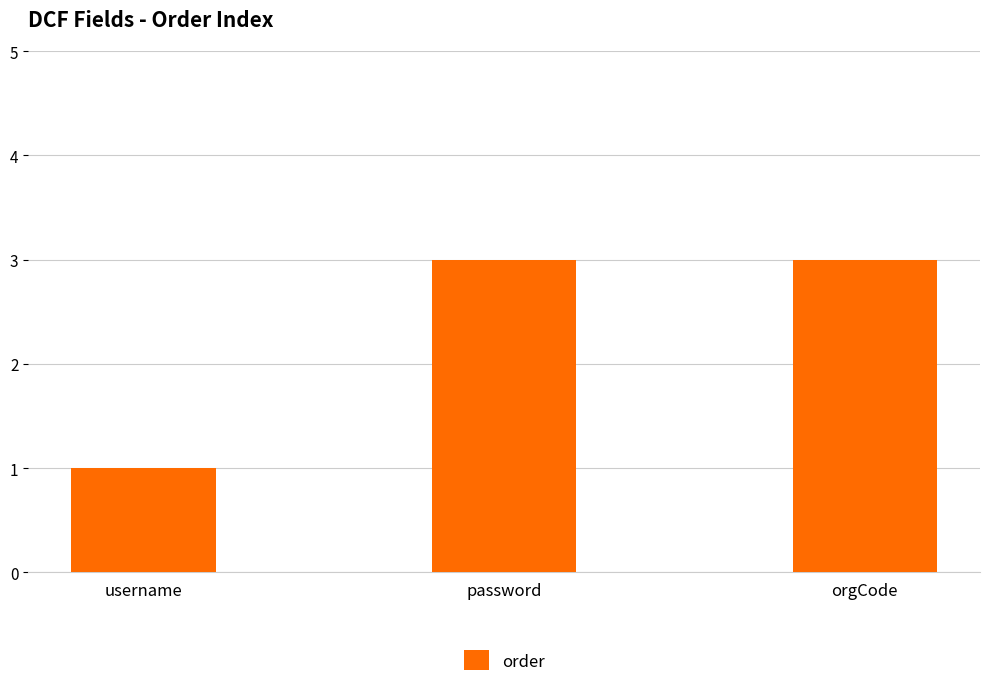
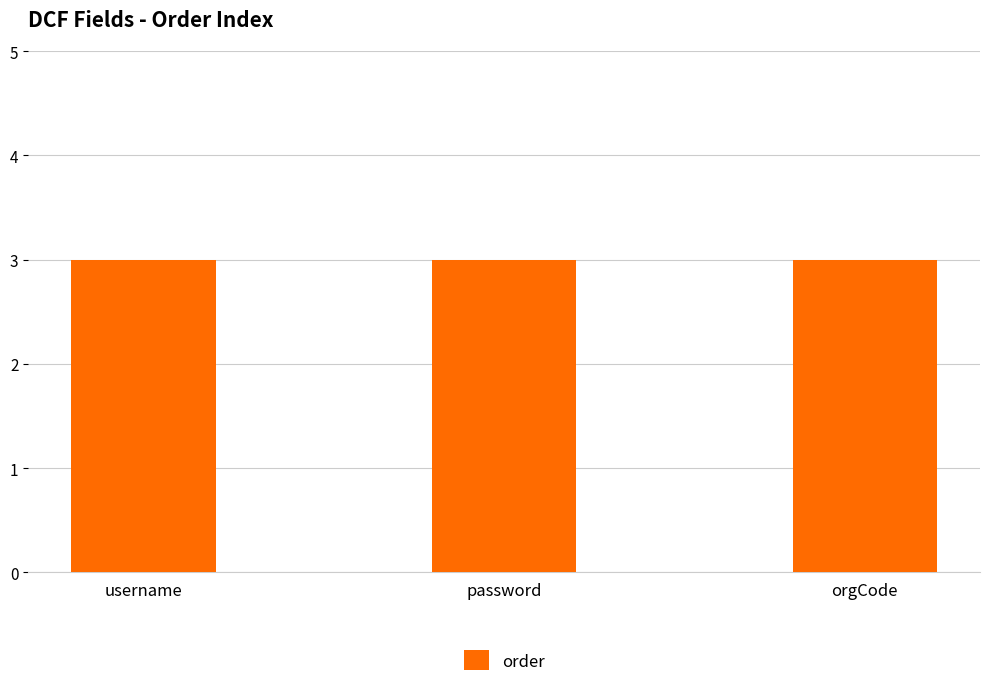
username: 1 -> 3
